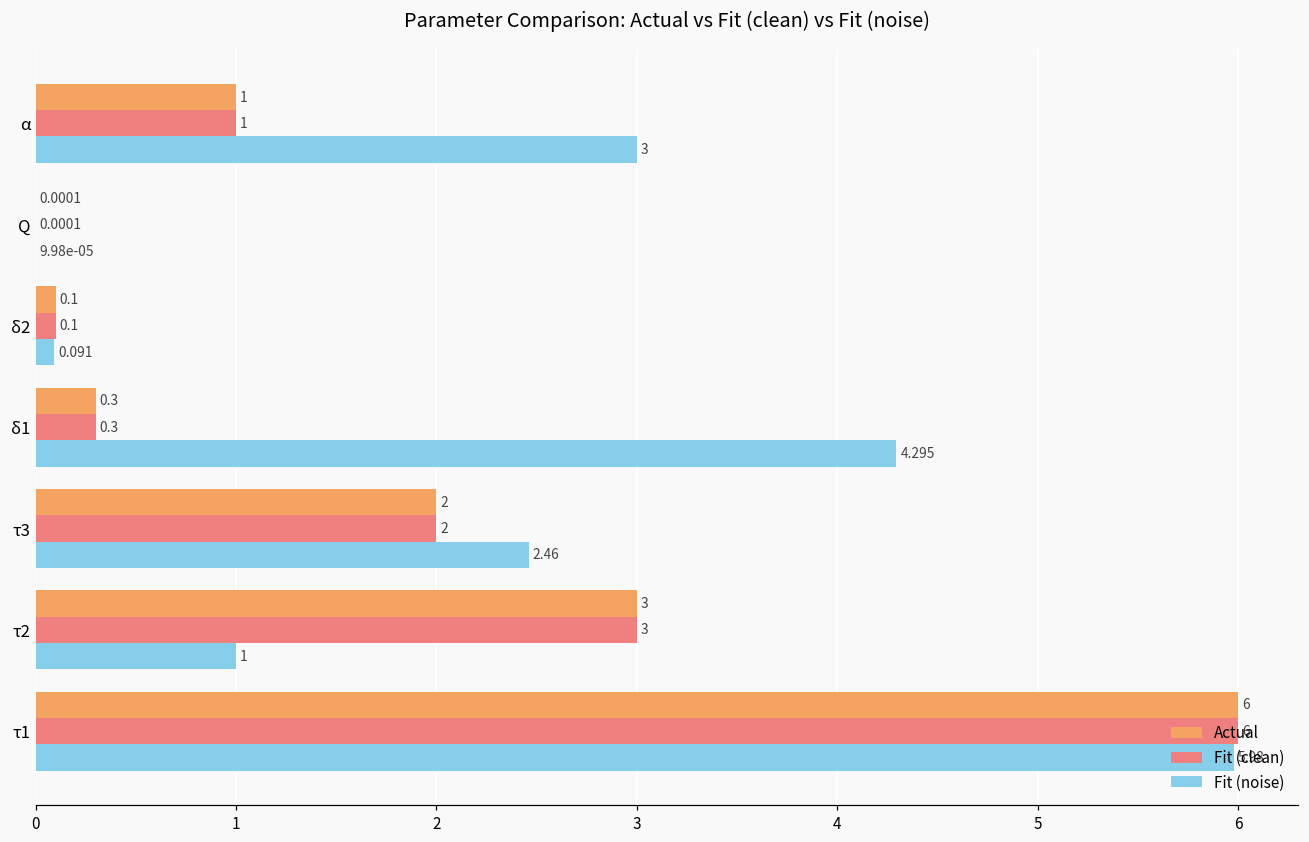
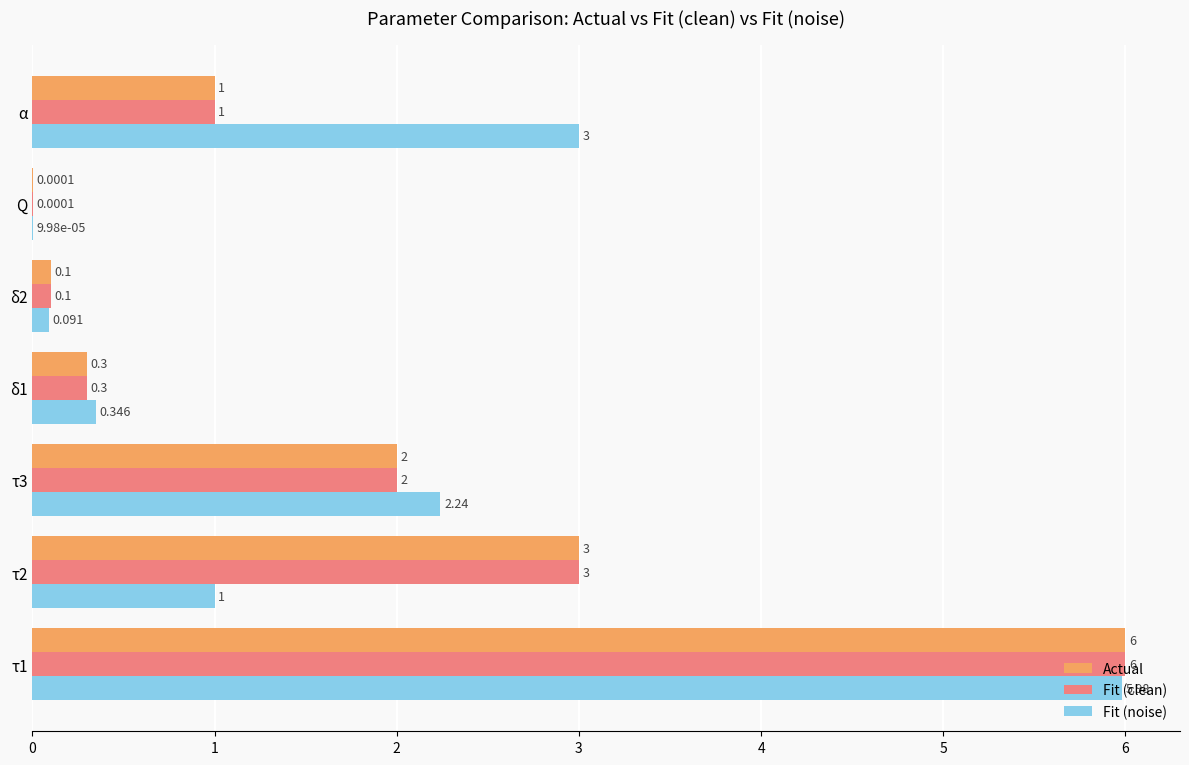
Fit (noise), δ1: 4.295 -> 0.346
Fit (noise), τ3: 2.46 -> 2.24
